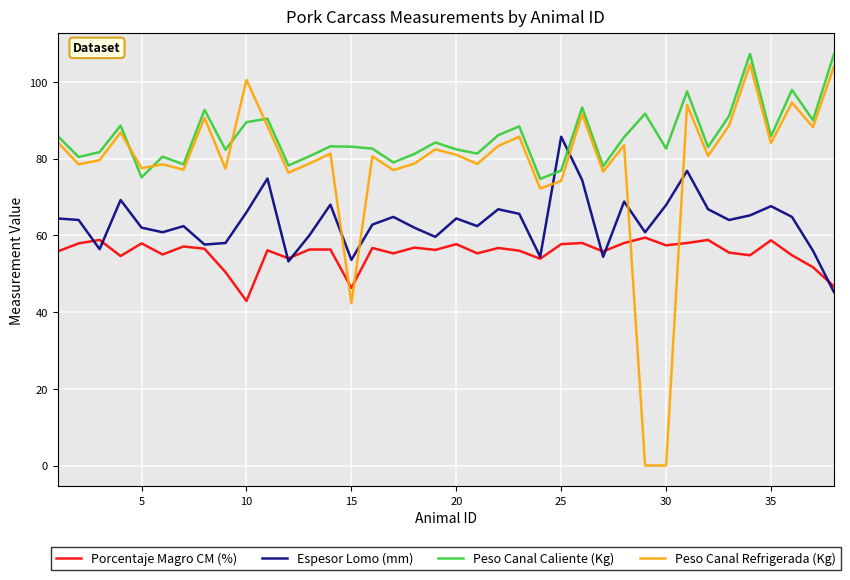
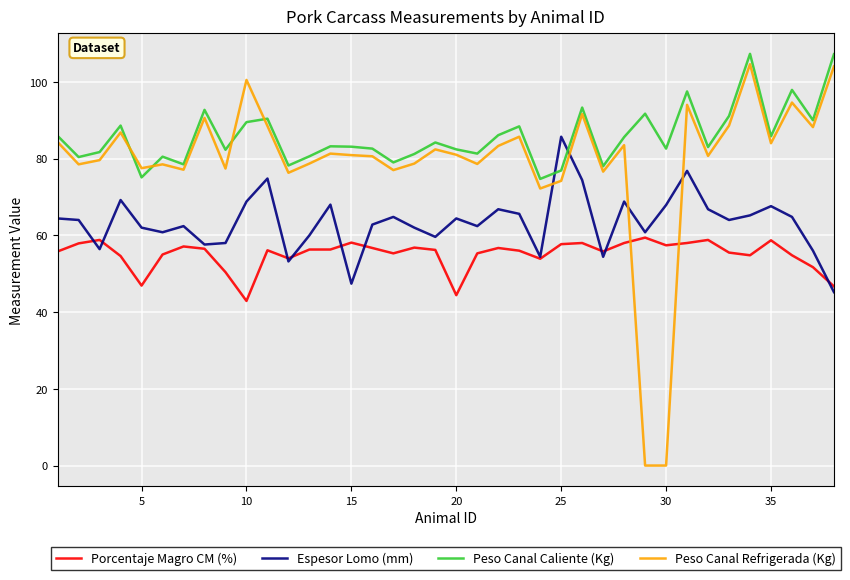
Porcentaje Magro CM (%), 5: 58 -> 47
Espesor Lomo (mm), 10: 66 -> 69
Porcentaje Magro CM (%), 15: 46 -> 58
Espesor Lomo (mm), 15: 54 -> 47
Peso Canal Refrigerada (Kg), 15: 42 -> 81
Porcentaje Magro CM (%), 20: 58 -> 44
